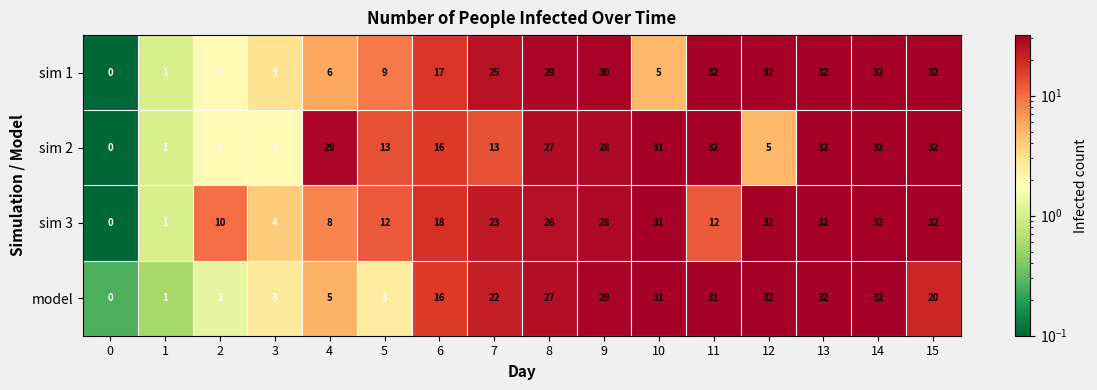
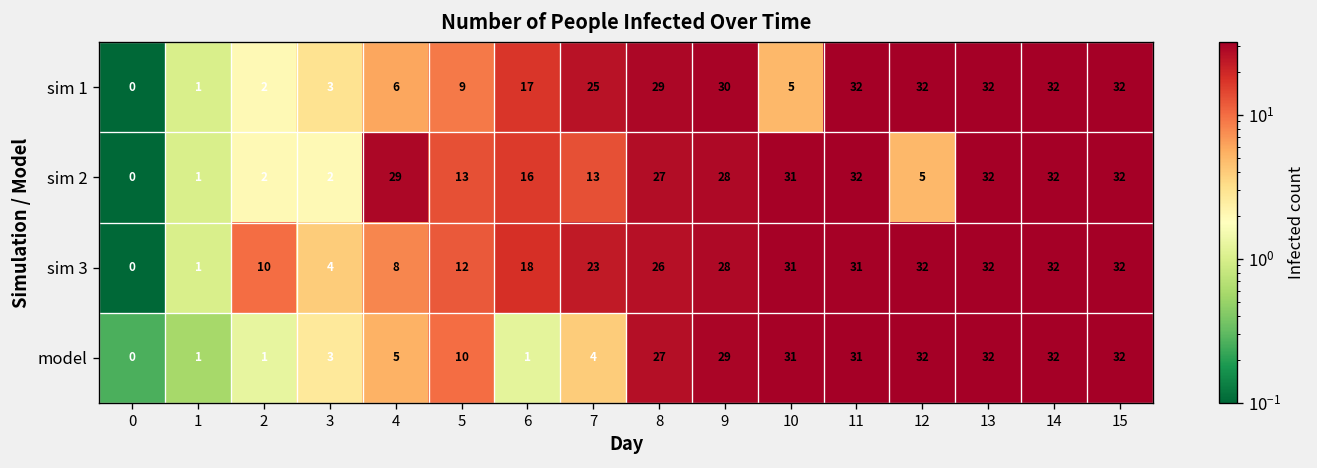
sim 3, 11: 12 -> 31
model, 5: 3 -> 10
model, 6: 16 -> 1
model, 7: 22 -> 4
model, 15: 20 -> 32
